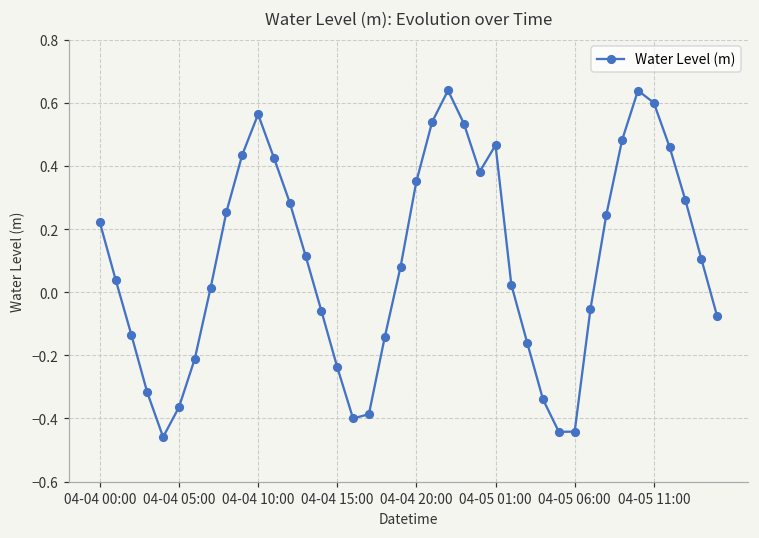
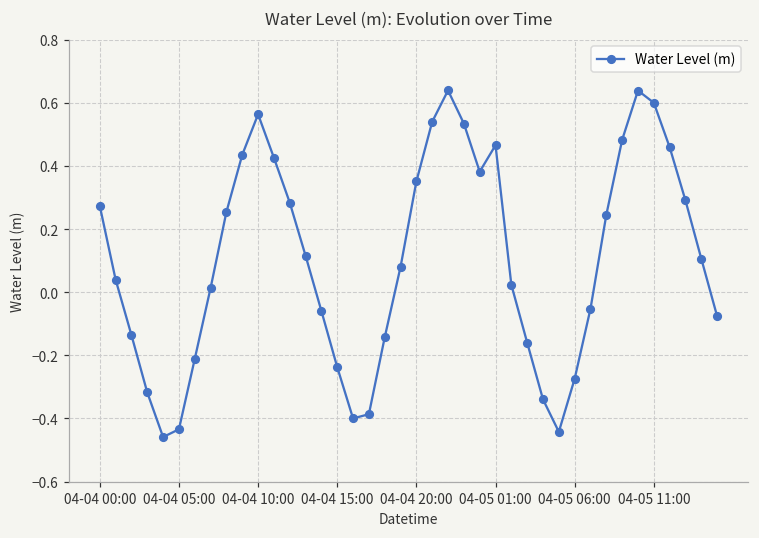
04-04 00:00: 0.22 -> 0.27
04-04 05:00: -0.36 -> -0.43
04-05 06:00: -0.44 -> -0.27
